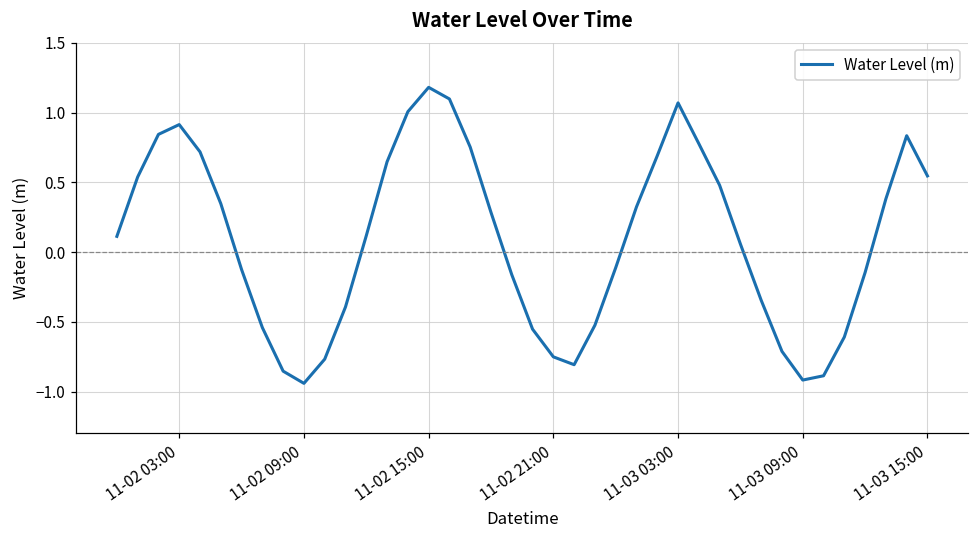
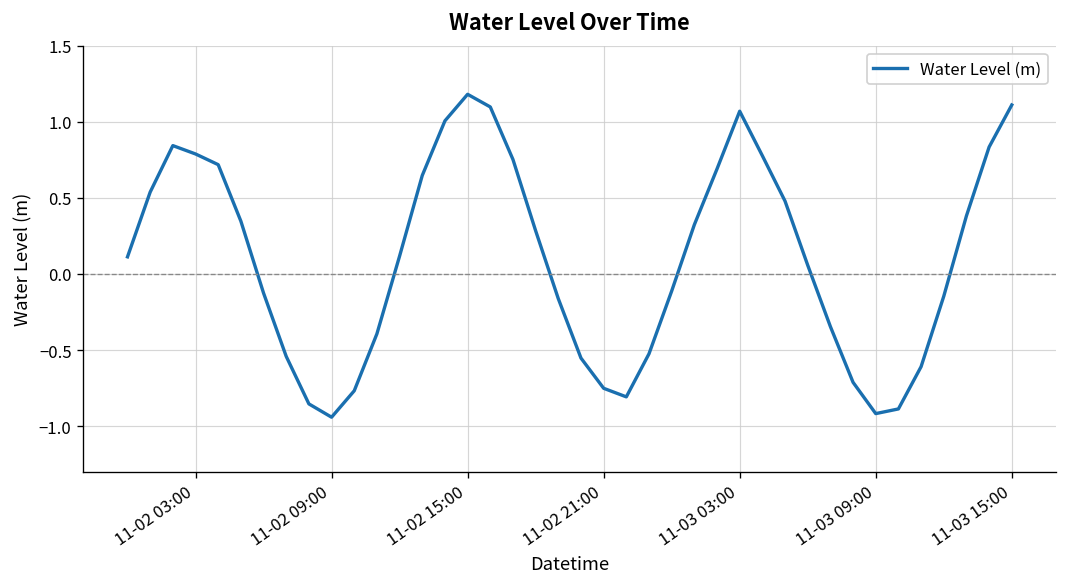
11-02 03:00: 0.91 -> 0.79
11-03 15:00: 0.55 -> 1.11
